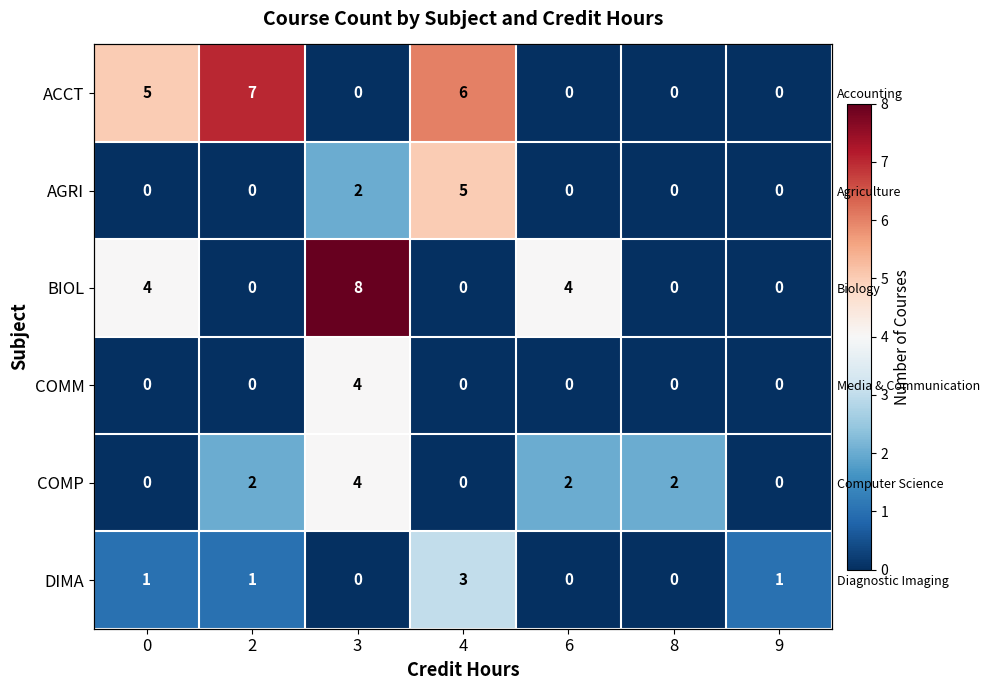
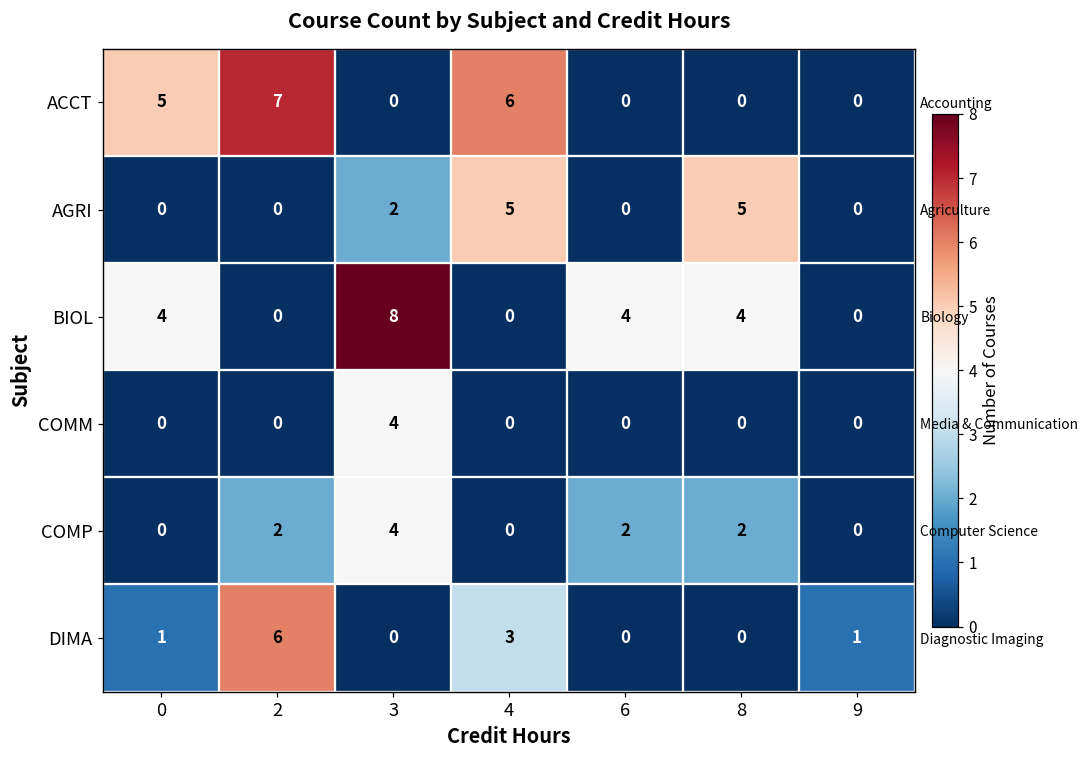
AGRI, 8: 0 -> 5
BIOL, 8: 0 -> 4
DIMA, 2: 1 -> 6
